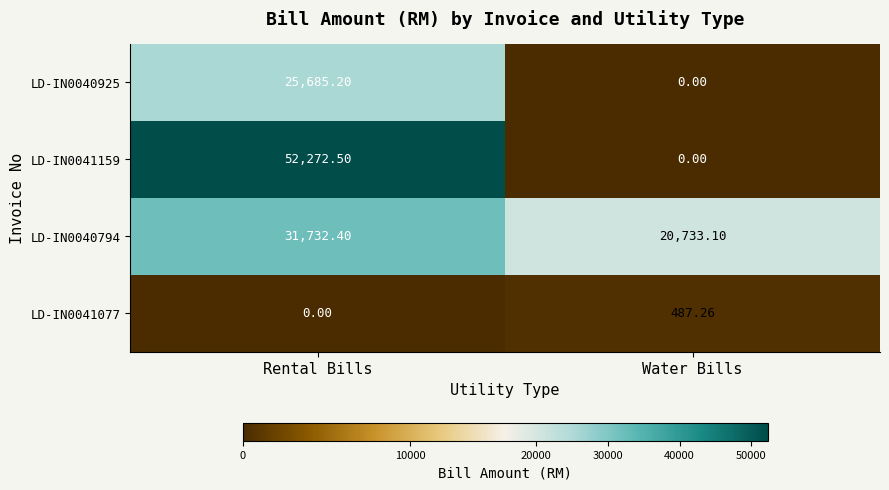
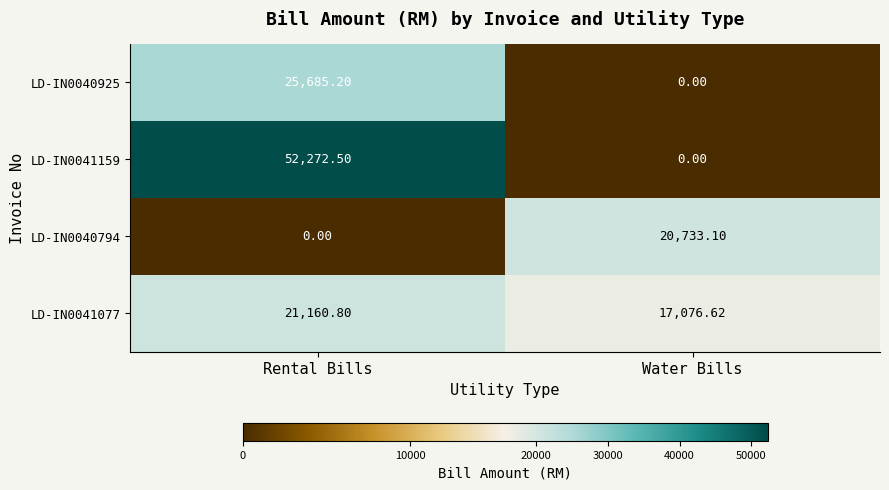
LD-IN0040794, Rental Bills: 31,732.40 -> 0.00
LD-IN0041077, Rental Bills: 0.00 -> 21,160.80
LD-IN0041077, Water Bills: 487.26 -> 17,076.62
